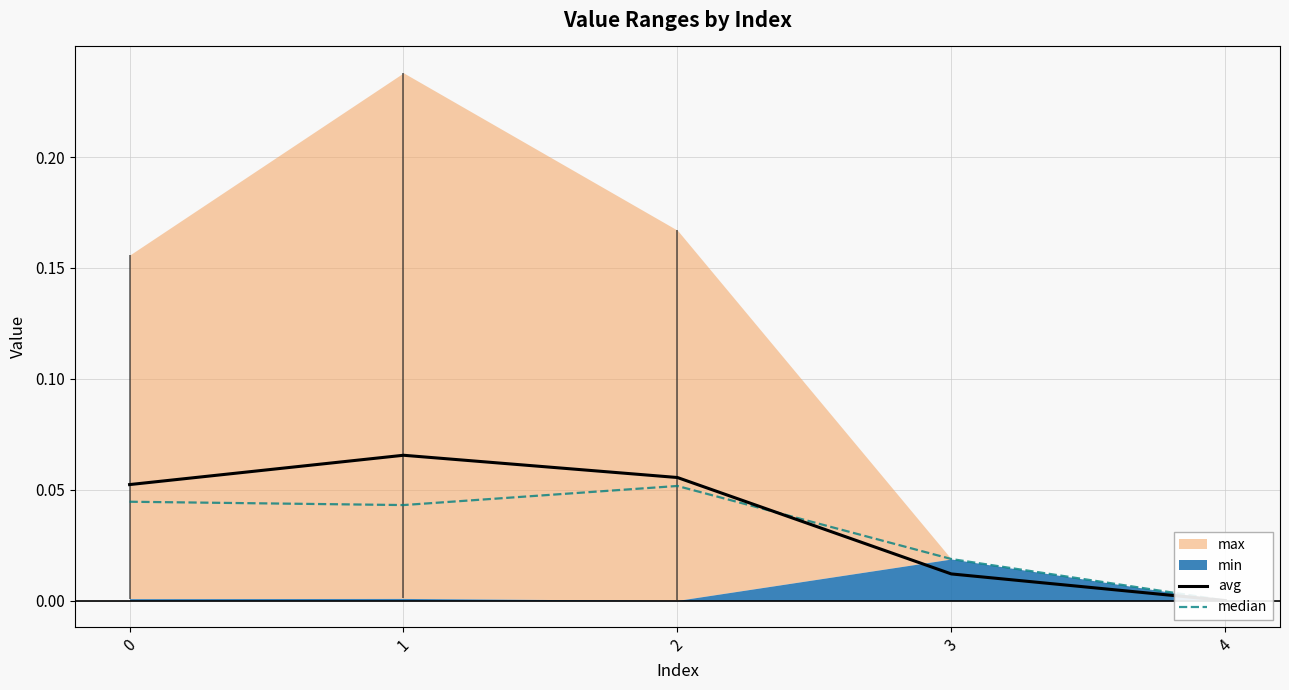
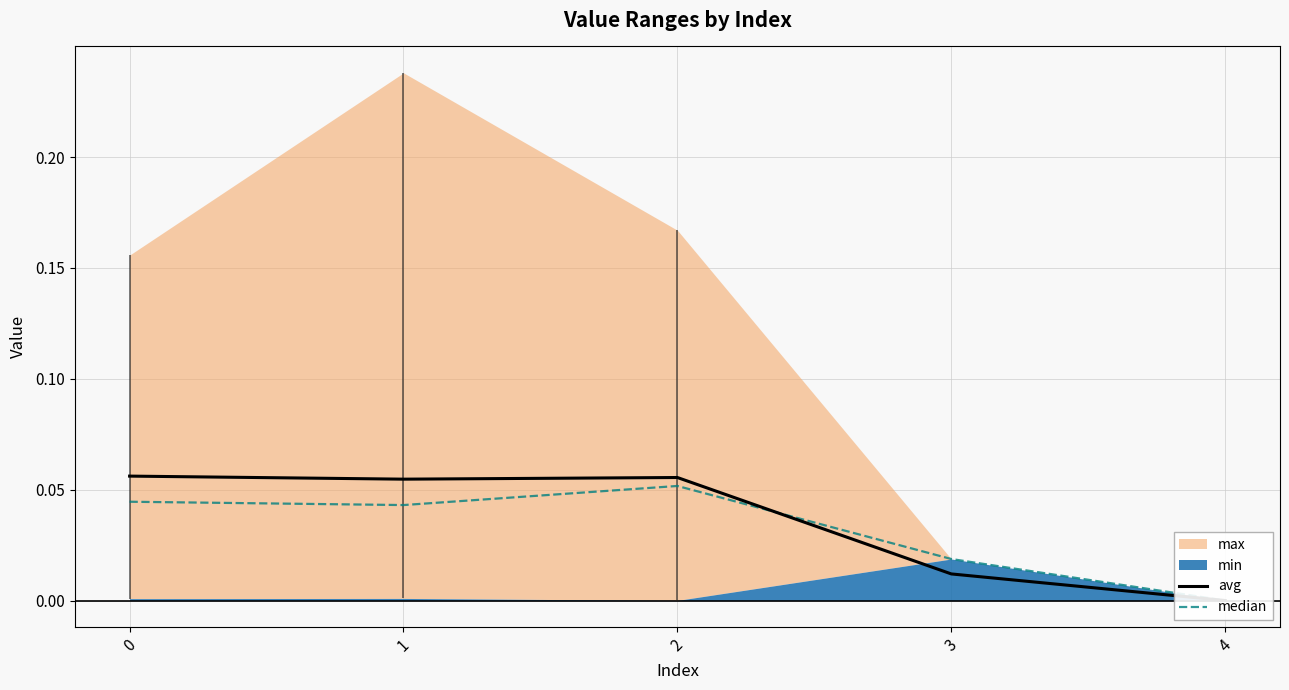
avg, 0: 0.052 -> 0.056
avg, 1: 0.066 -> 0.055
